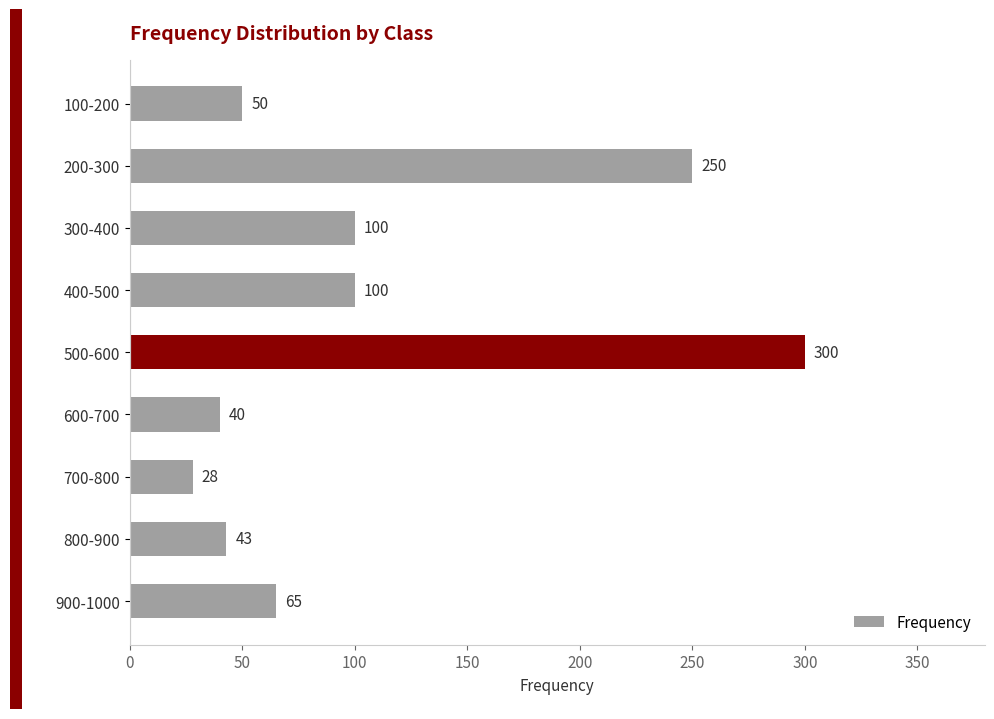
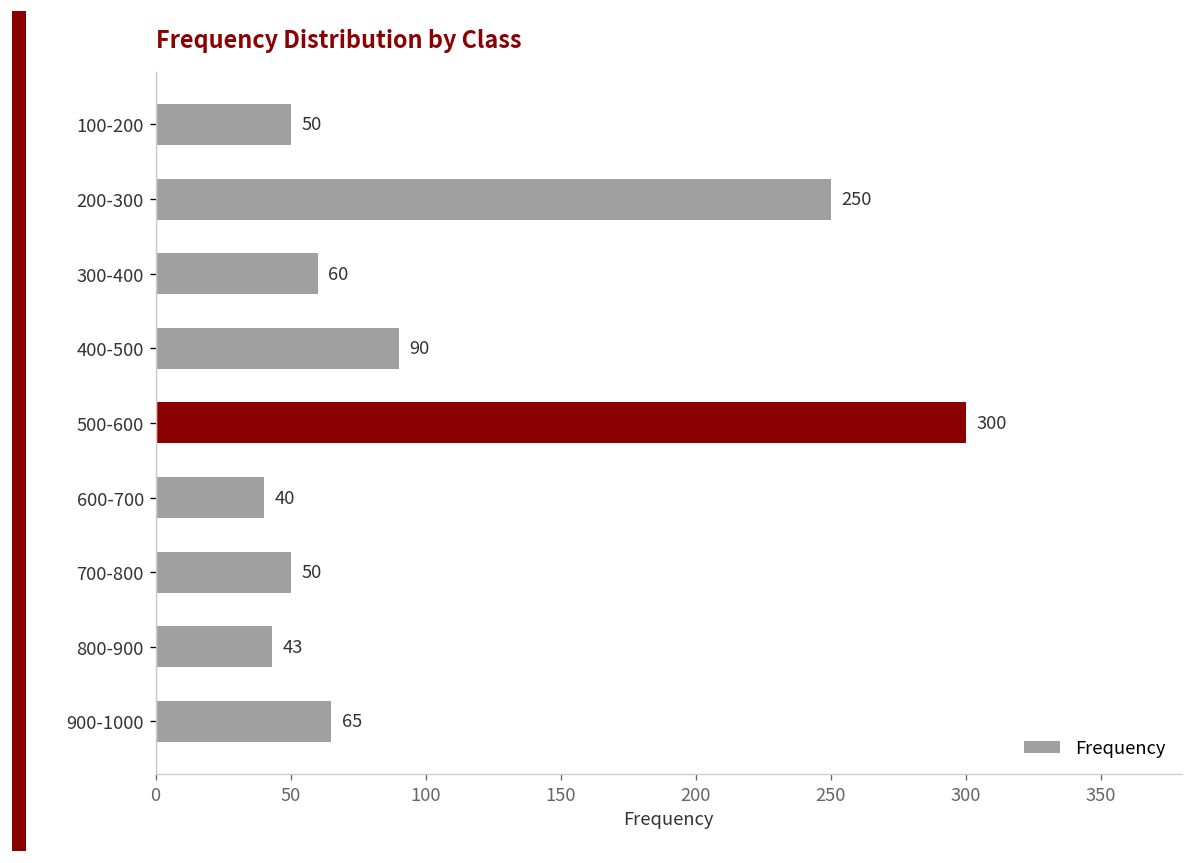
300-400: 100 -> 60
400-500: 100 -> 90
700-800: 28 -> 50
